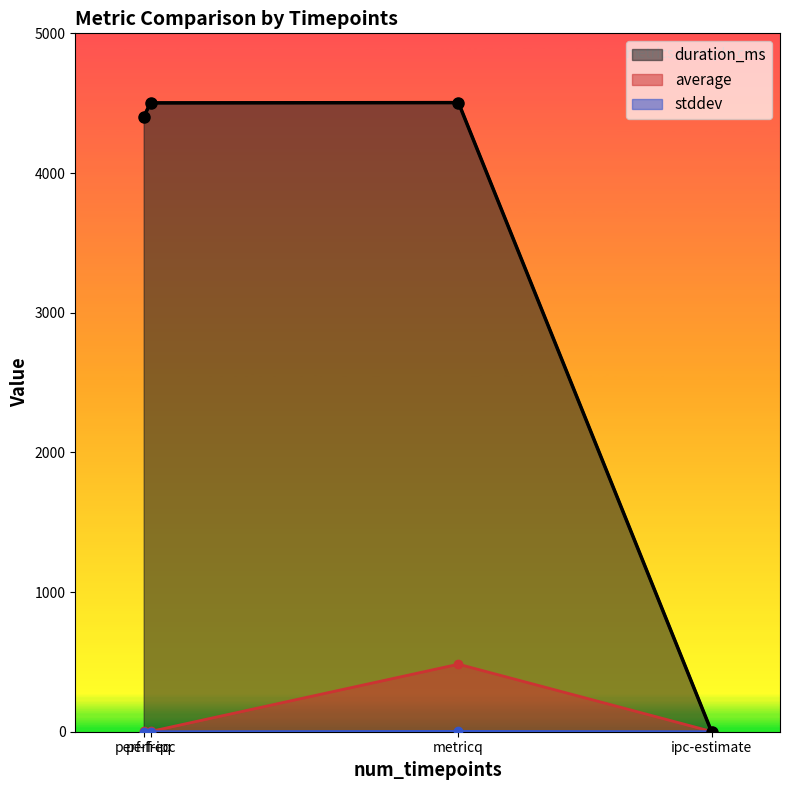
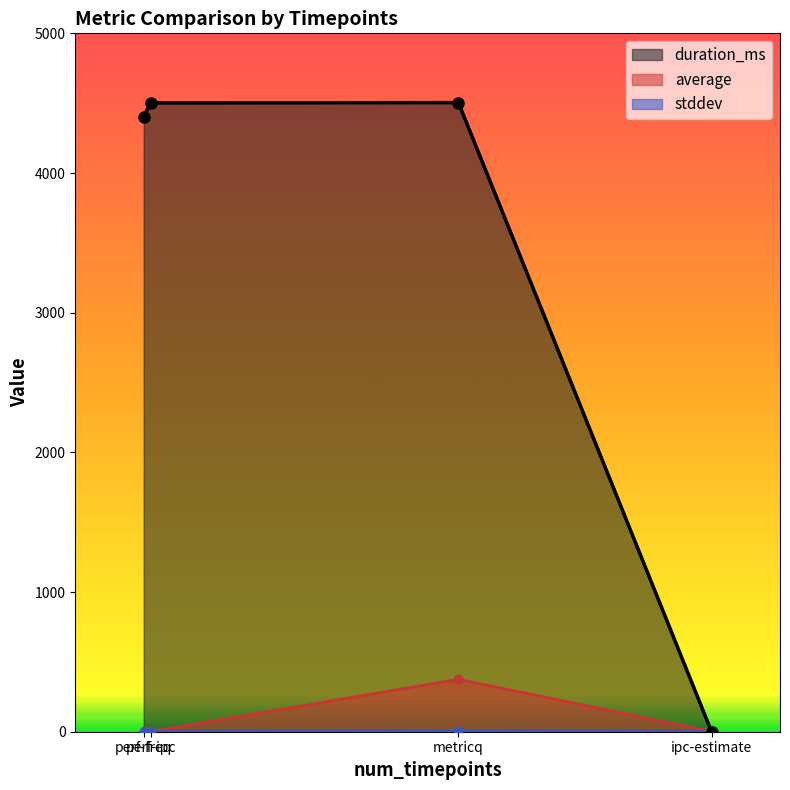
average, metricq: 480 -> 370
